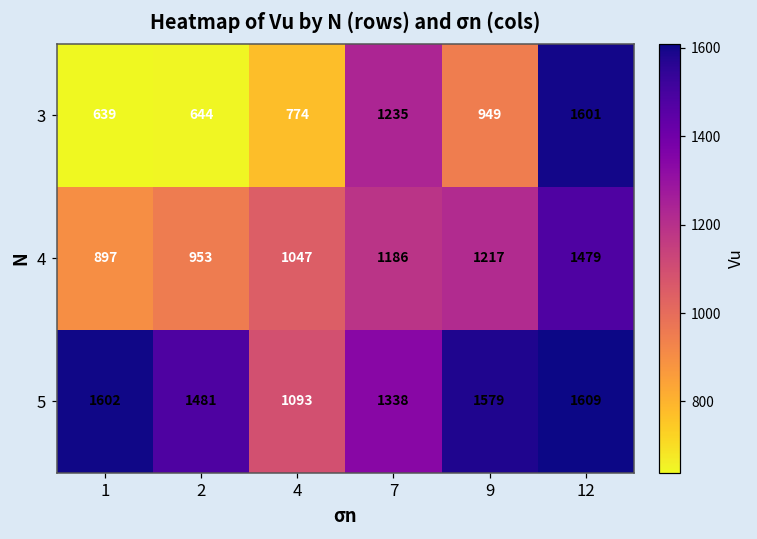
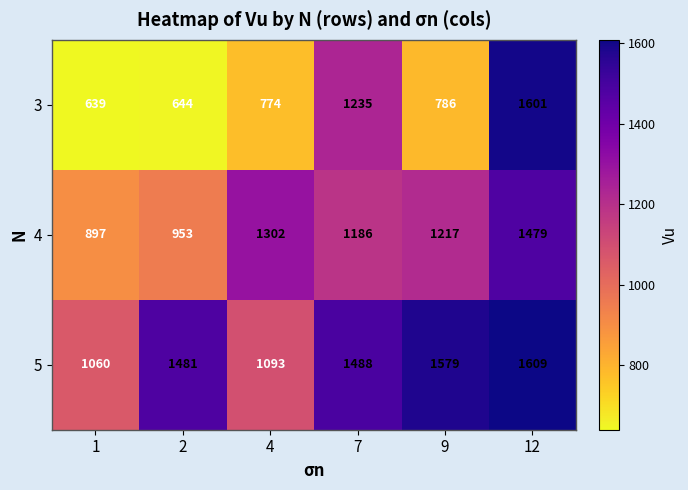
3, 9: 949 -> 786
4, 4: 1047 -> 1302
5, 1: 1602 -> 1060
5, 7: 1338 -> 1488
